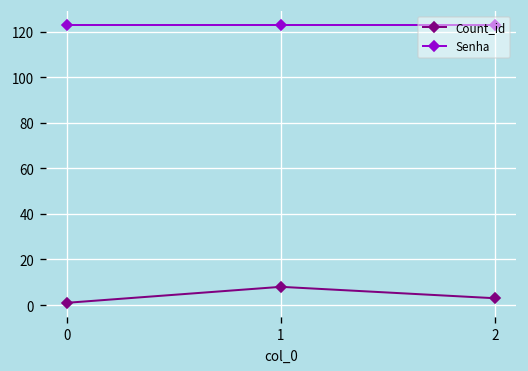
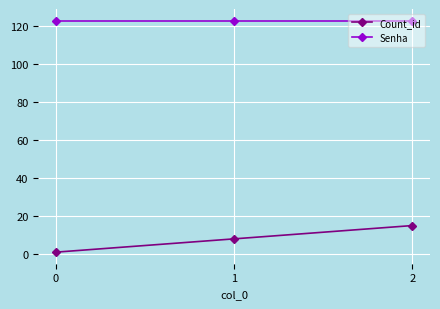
Count_id, 2: 3 -> 15
